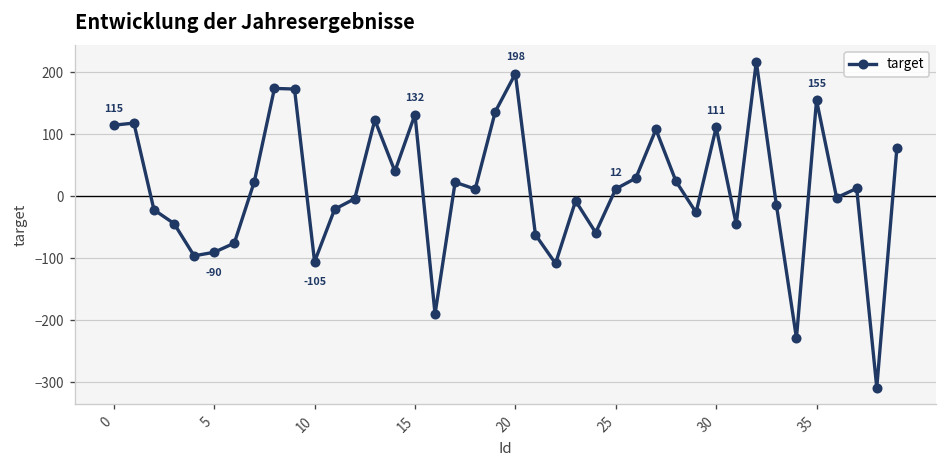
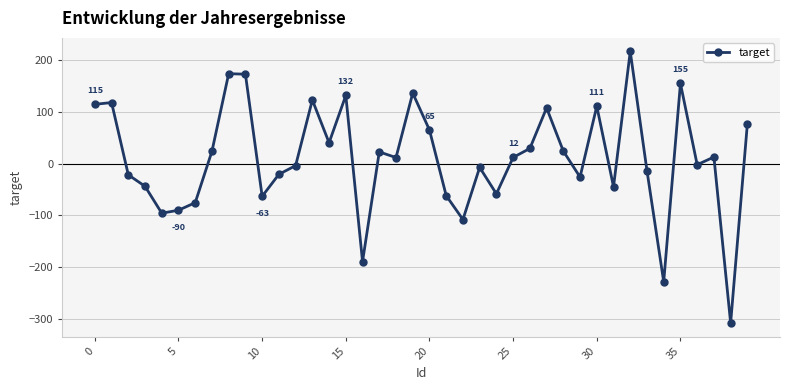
10: -105 -> -63
20: 198 -> 65
